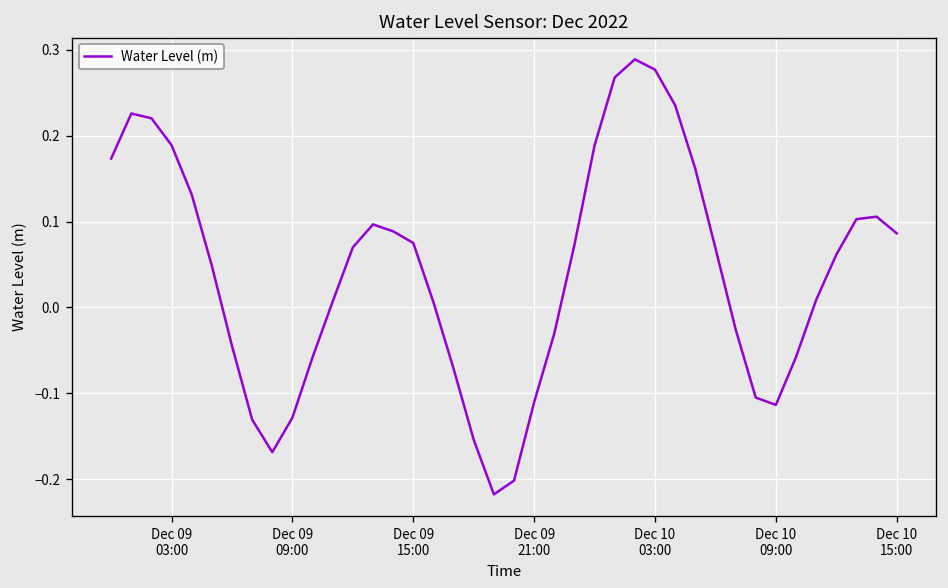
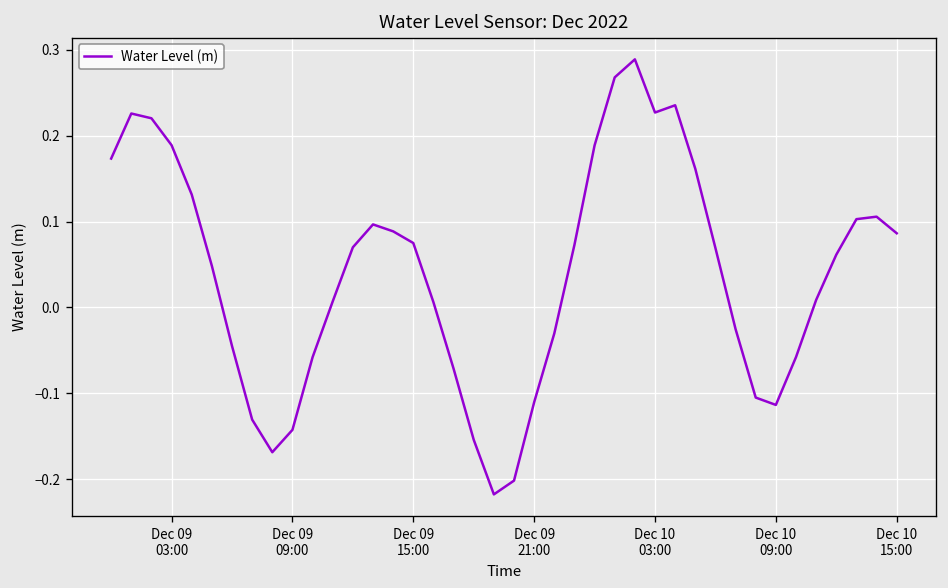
Dec 09 09:00: -0.13 -> -0.14
Dec 10 03:00: 0.28 -> 0.23
